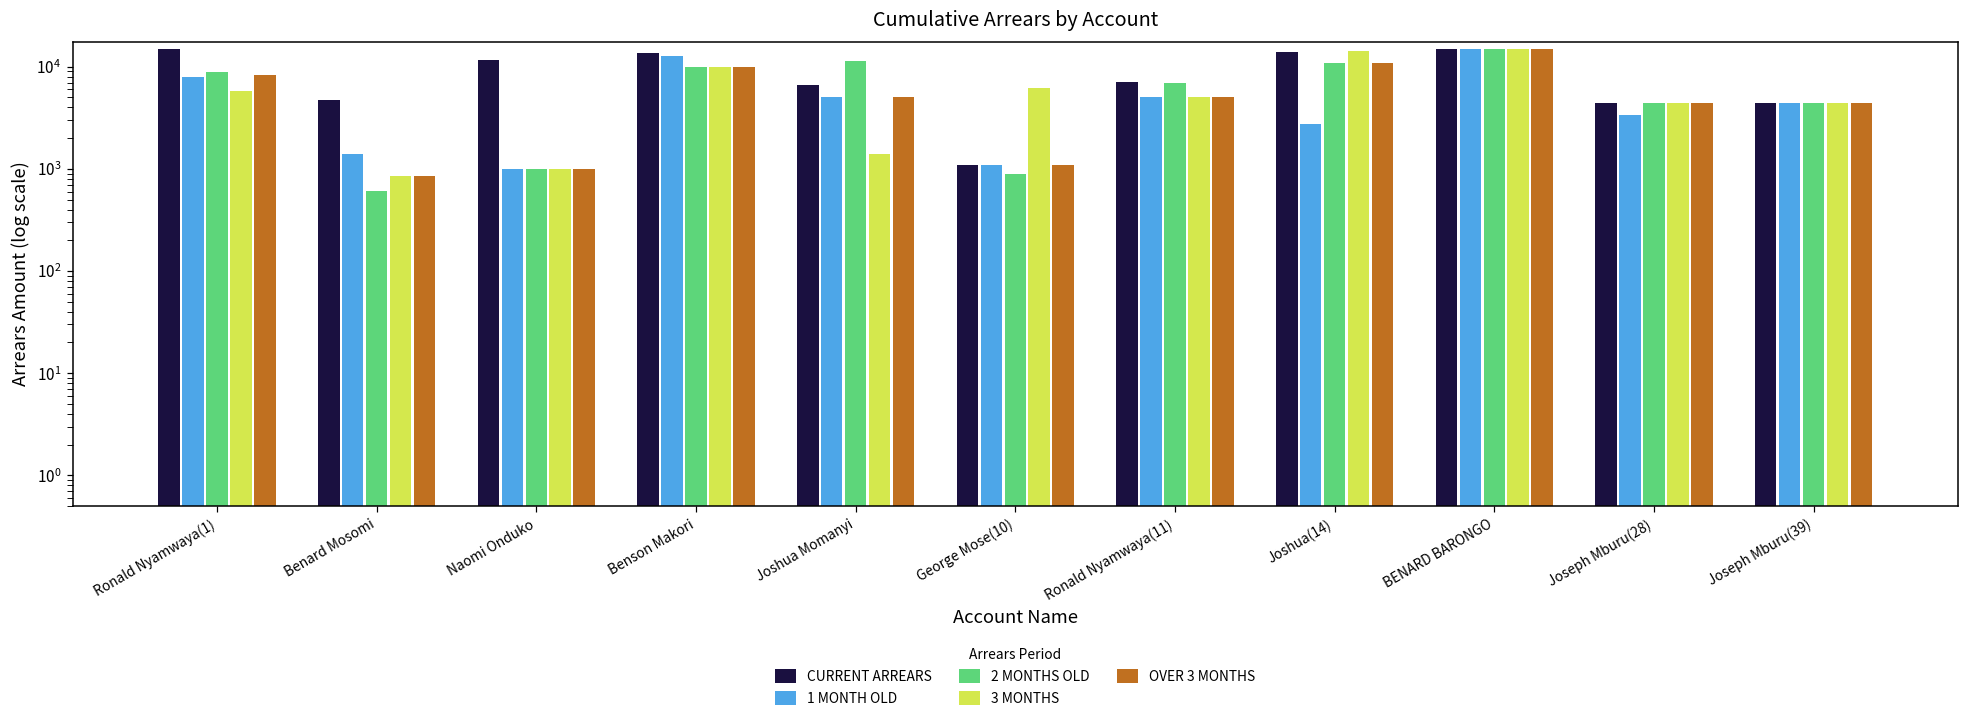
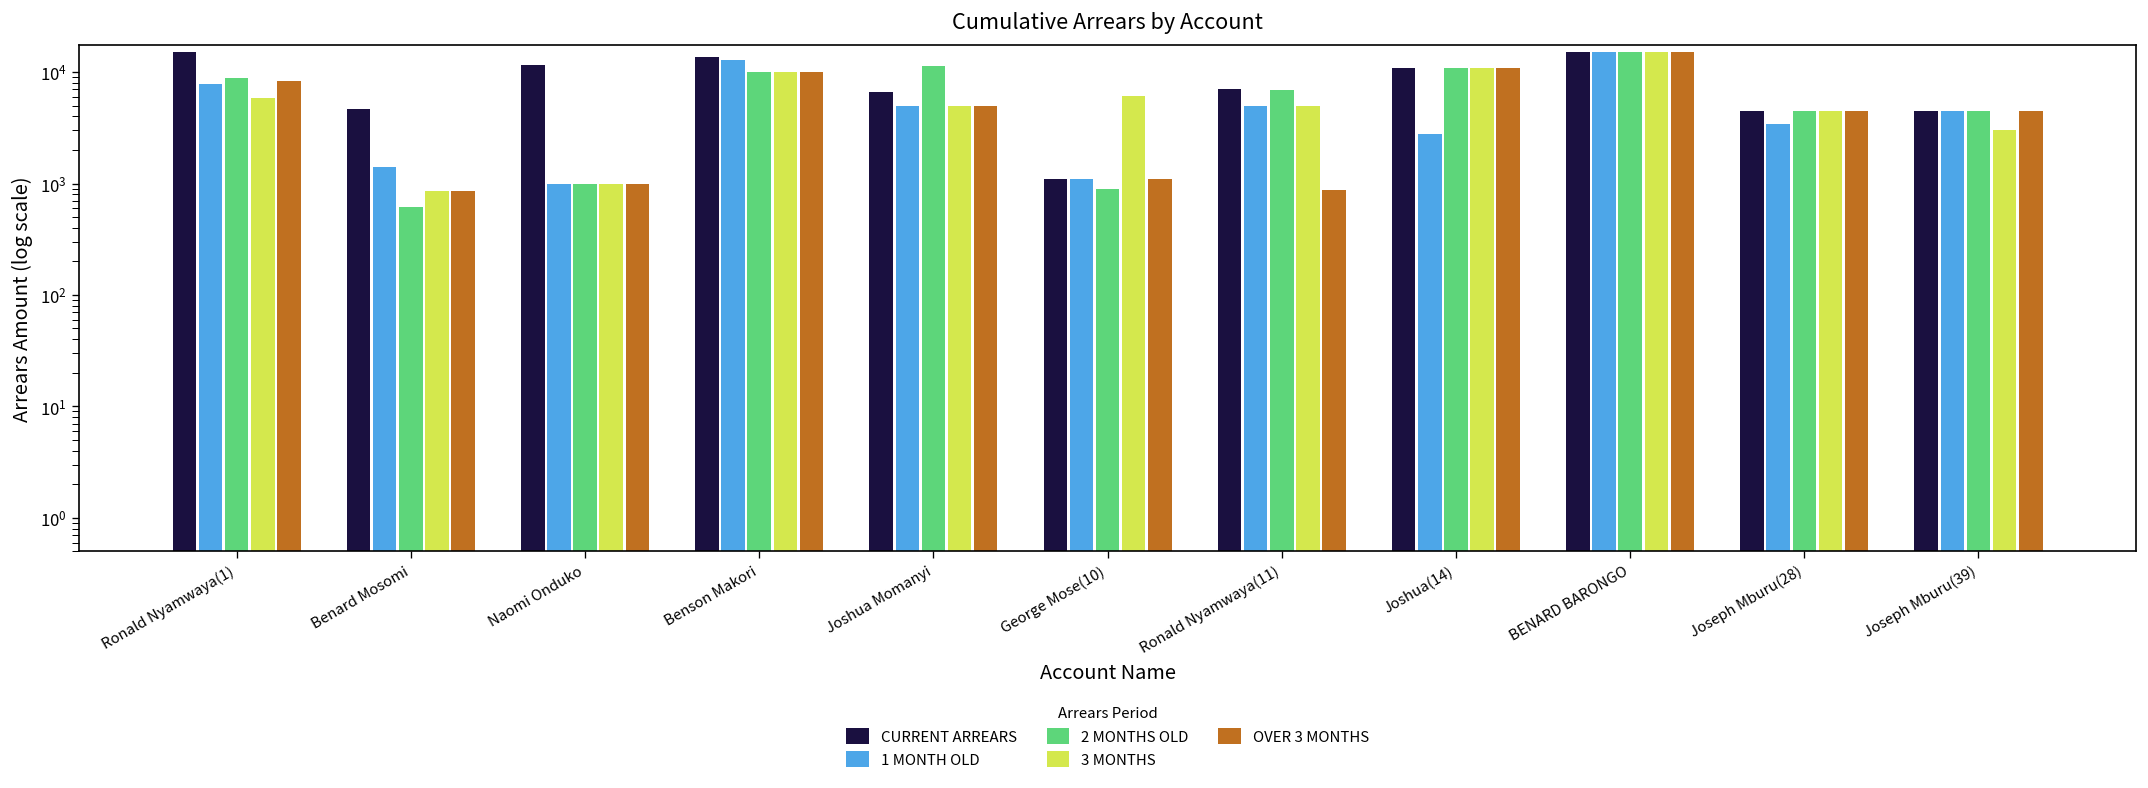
3 MONTHS, Joshua Momanyi: 1400 -> 5000
OVER 3 MONTHS, Ronald Nyamwaya(11): 5000 -> 900
CURRENT ARREARS, Joshua(14): 14000 -> 11000
3 MONTHS, Joshua(14): 14000 -> 11000
3 MONTHS, Joseph Mburu(39): 4000 -> 3000
